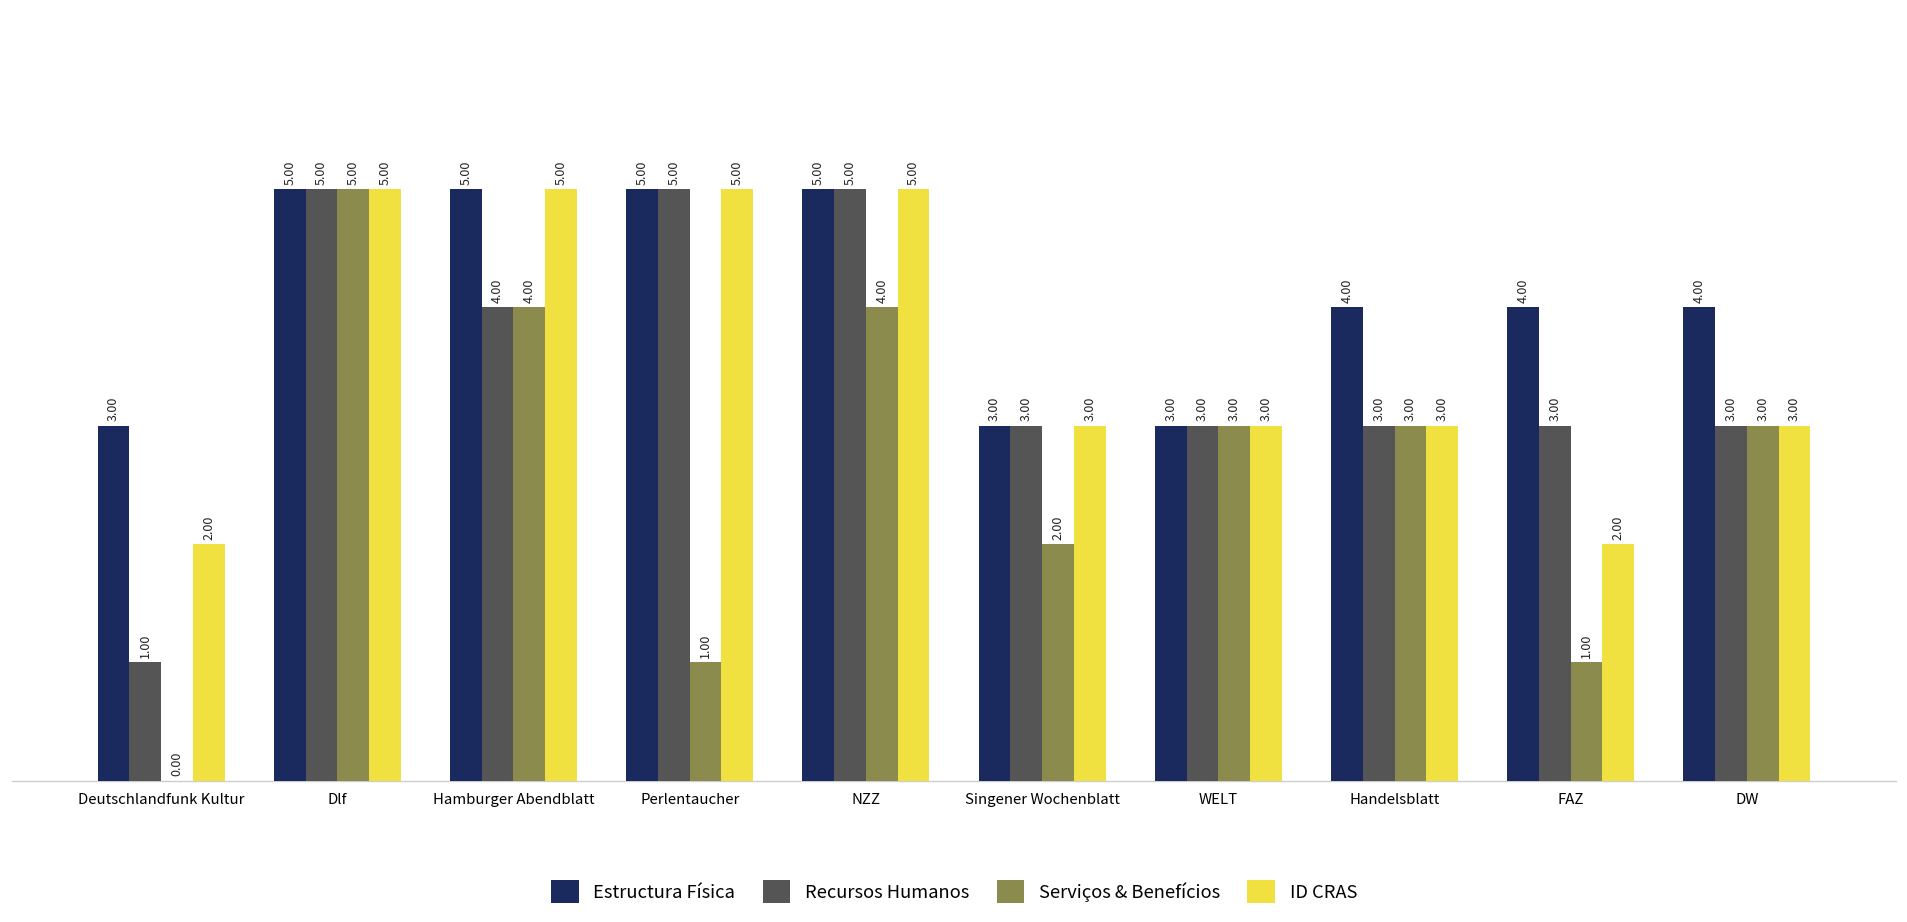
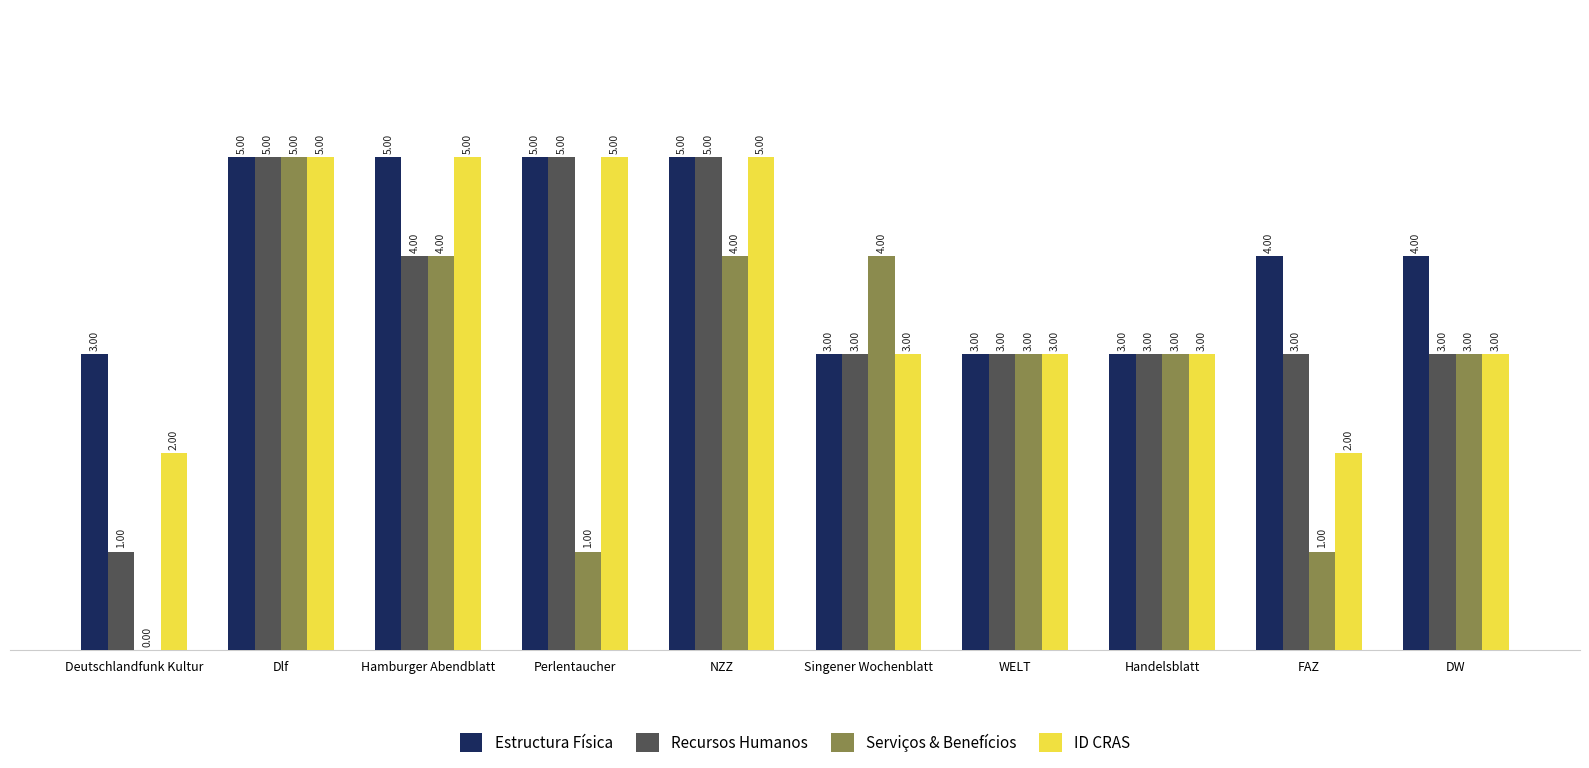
Serviços & Benefícios, Singener Wochenblatt: 2.00 -> 4.00
Estructura Física, Handelsblatt: 4.00 -> 3.00
